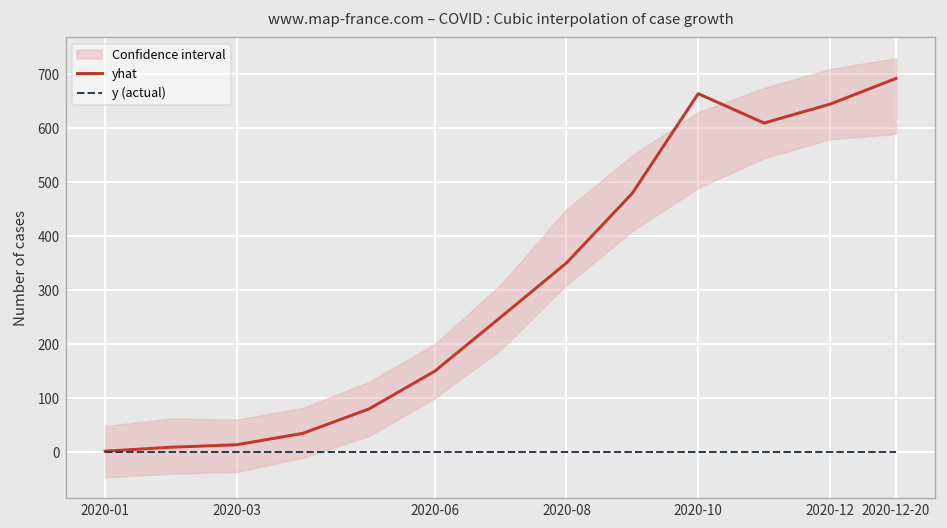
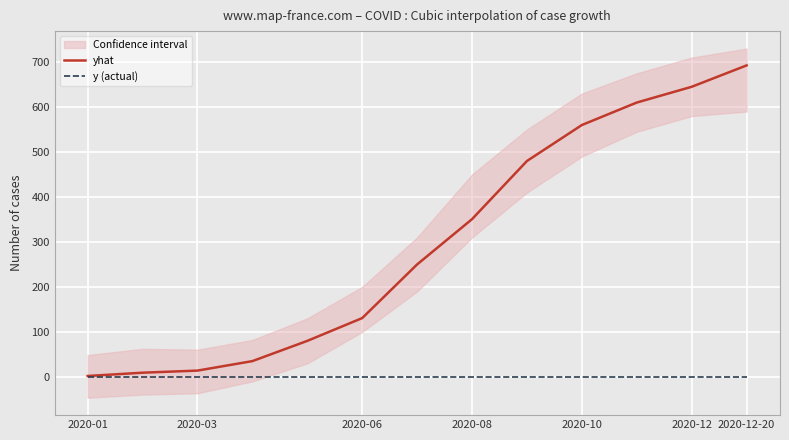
yhat, 2020-06: 150 -> 130
yhat, 2020-10: 660 -> 560
